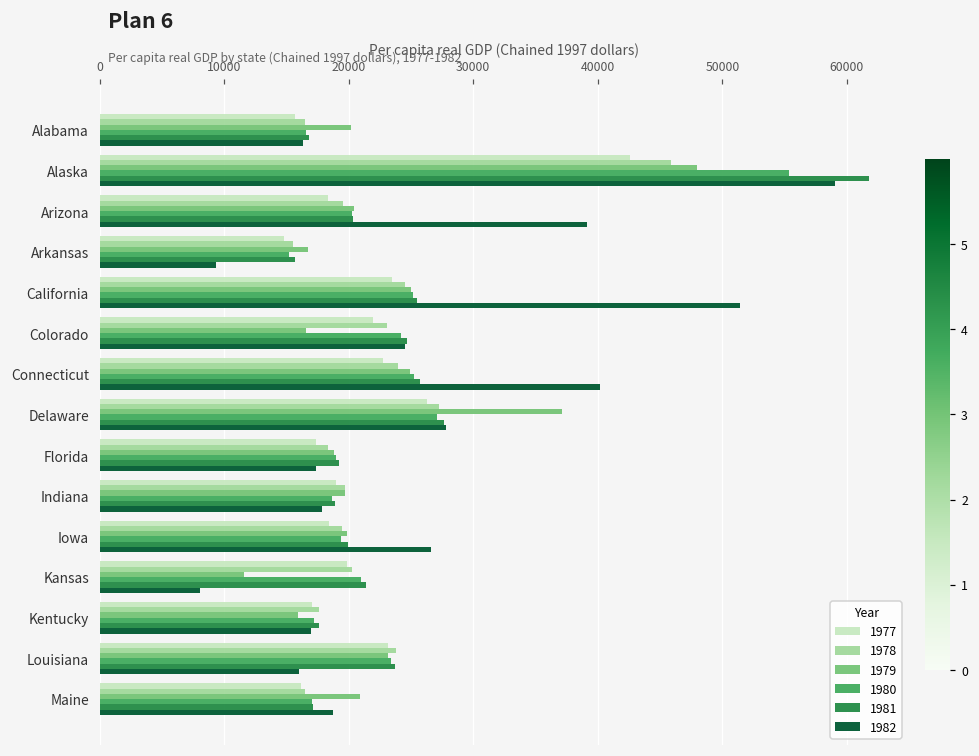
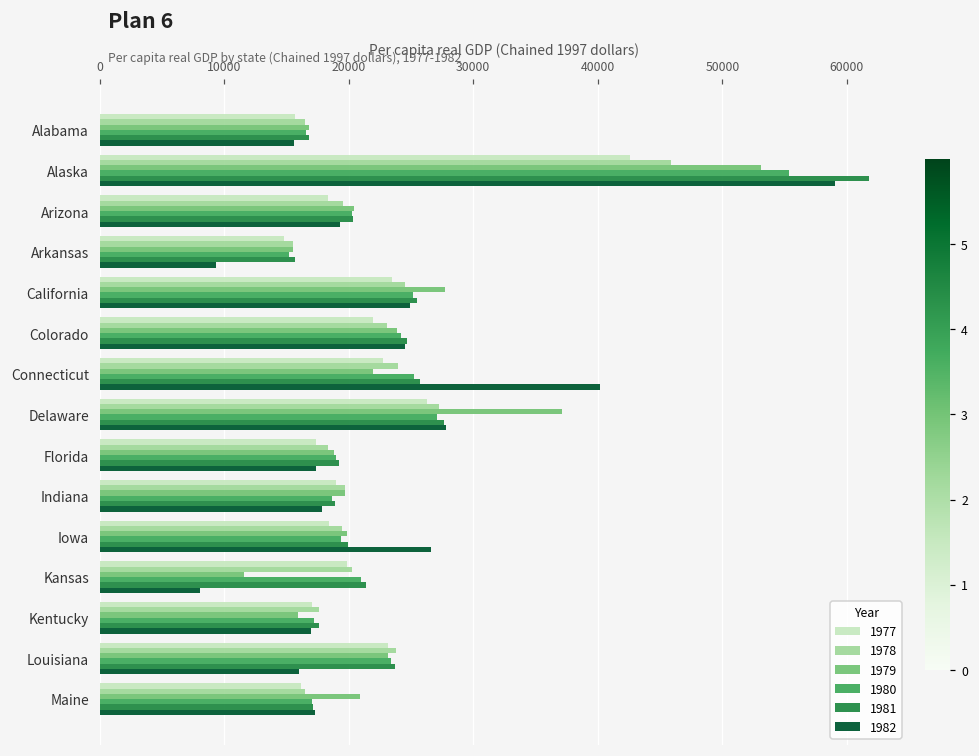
1979, Alabama: 20200 -> 16800
1982, Alabama: 16300 -> 15600
1979, Alaska: 48000 -> 53100
1982, Arizona: 39100 -> 19300
1979, Arkansas: 16700 -> 15600
1979, California: 25000 -> 27800
1982, California: 51400 -> 25000
1979, Colorado: 16600 -> 23800
1979, Connecticut: 24900 -> 22000
1982, Maine: 18700 -> 17300
